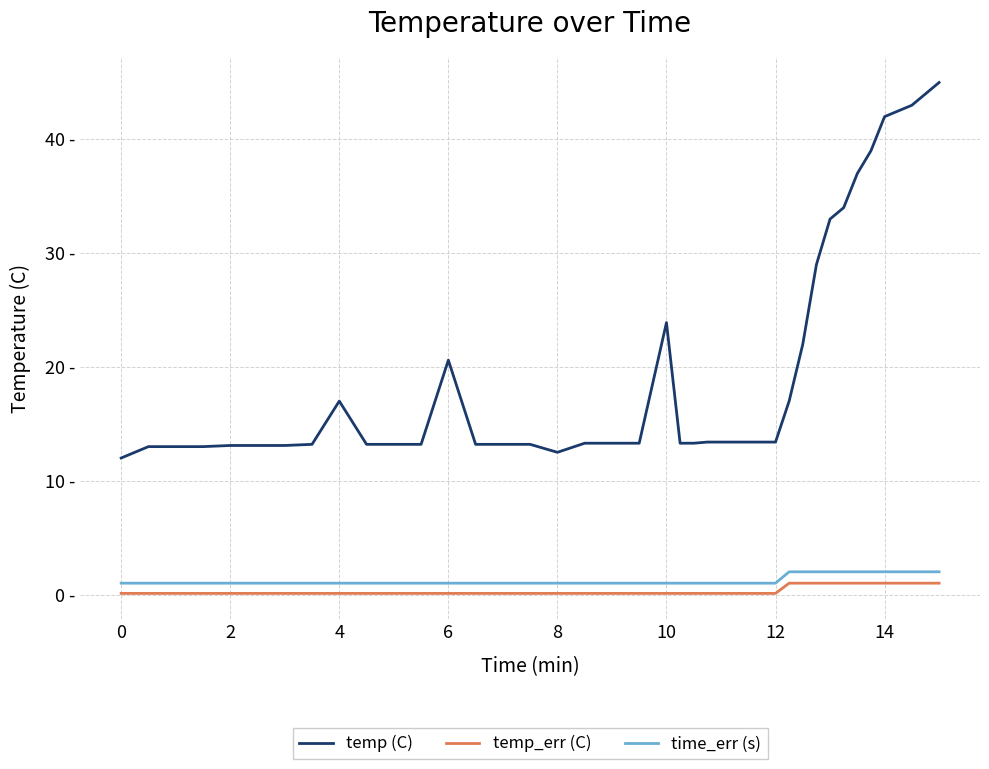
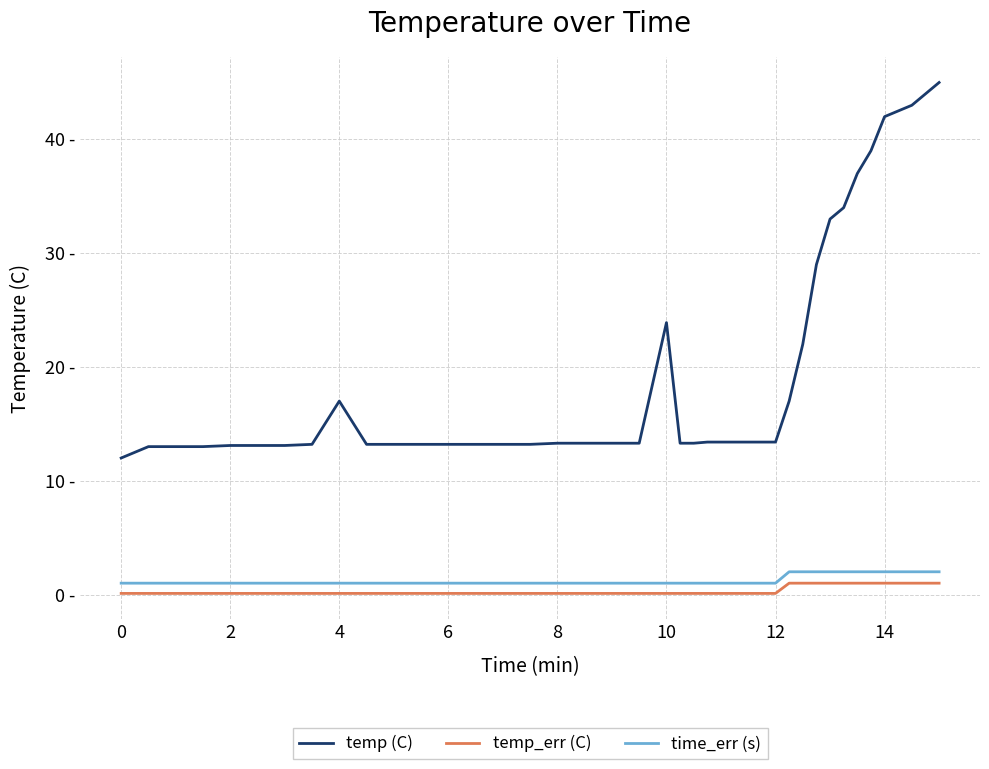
temp (C), 6: 20.6 - -> 13.2 -
temp (C), 8: 12.5 - -> 13.3 -
